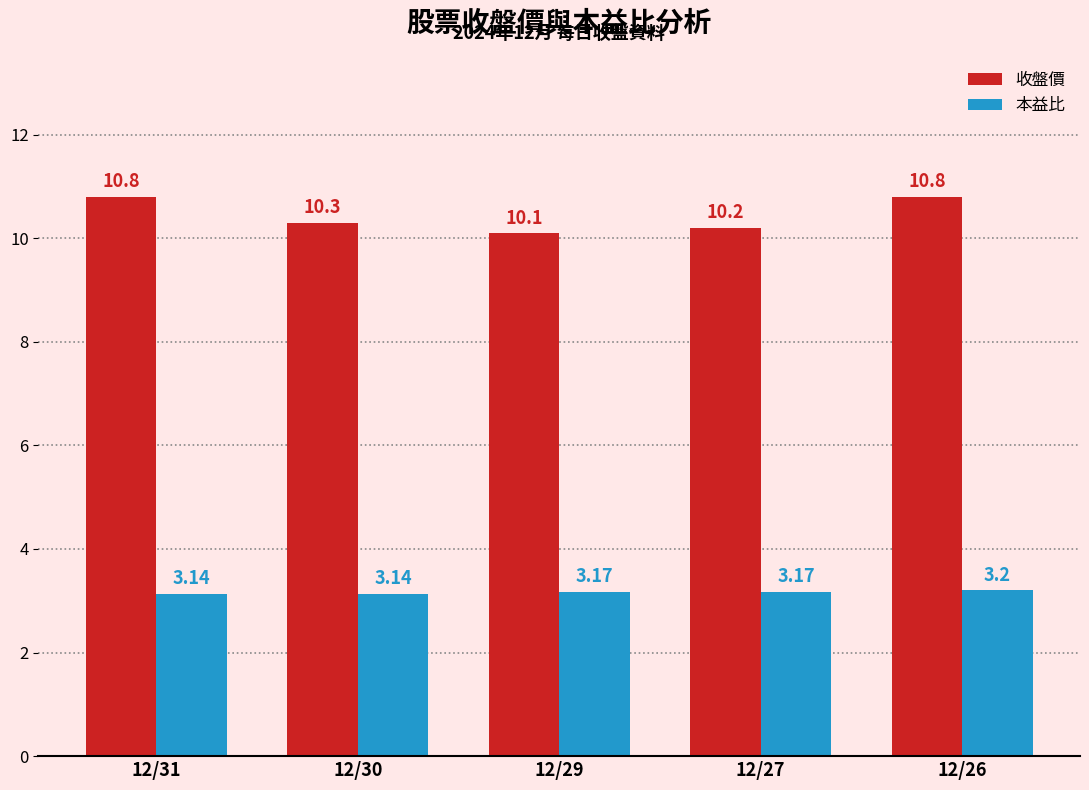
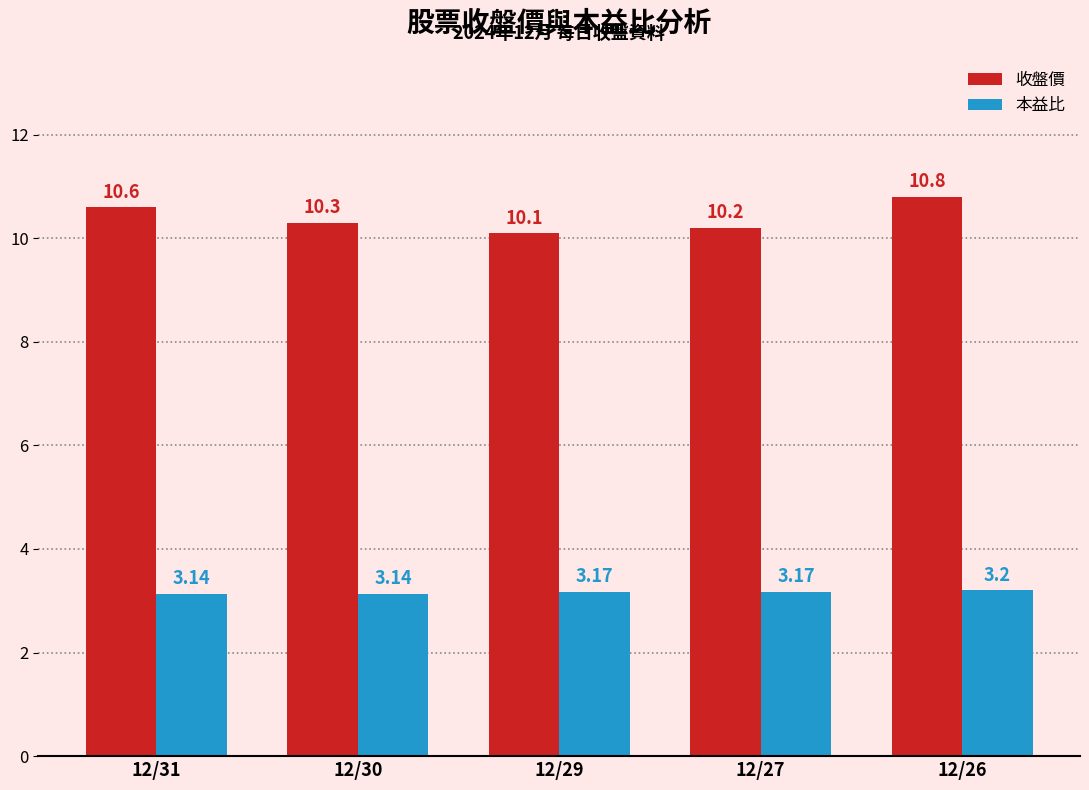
收盤價, 12/31: 10.8 -> 10.6
